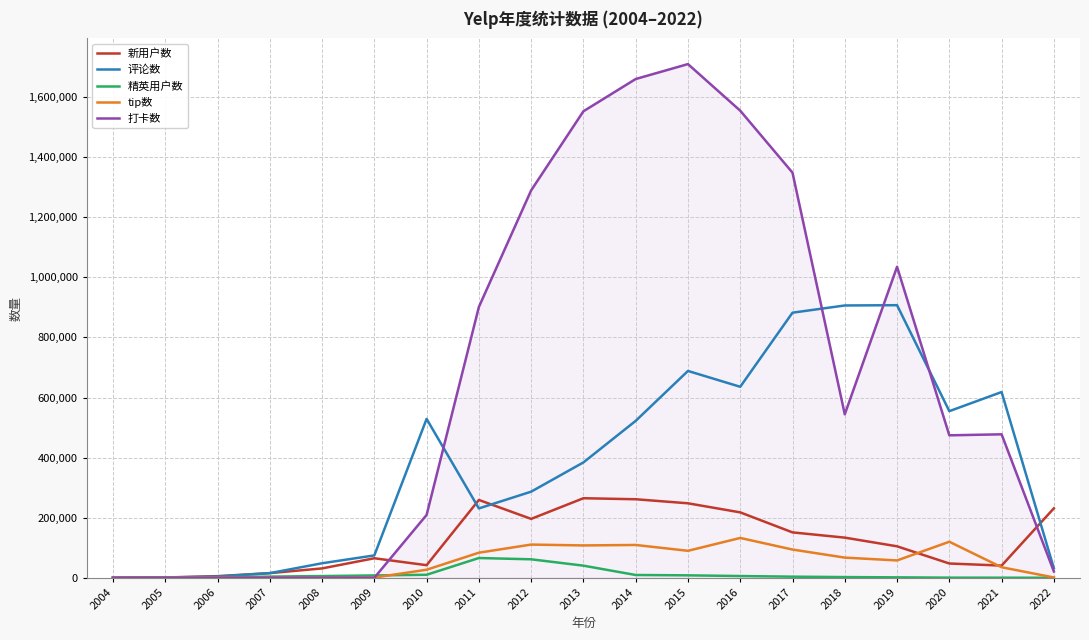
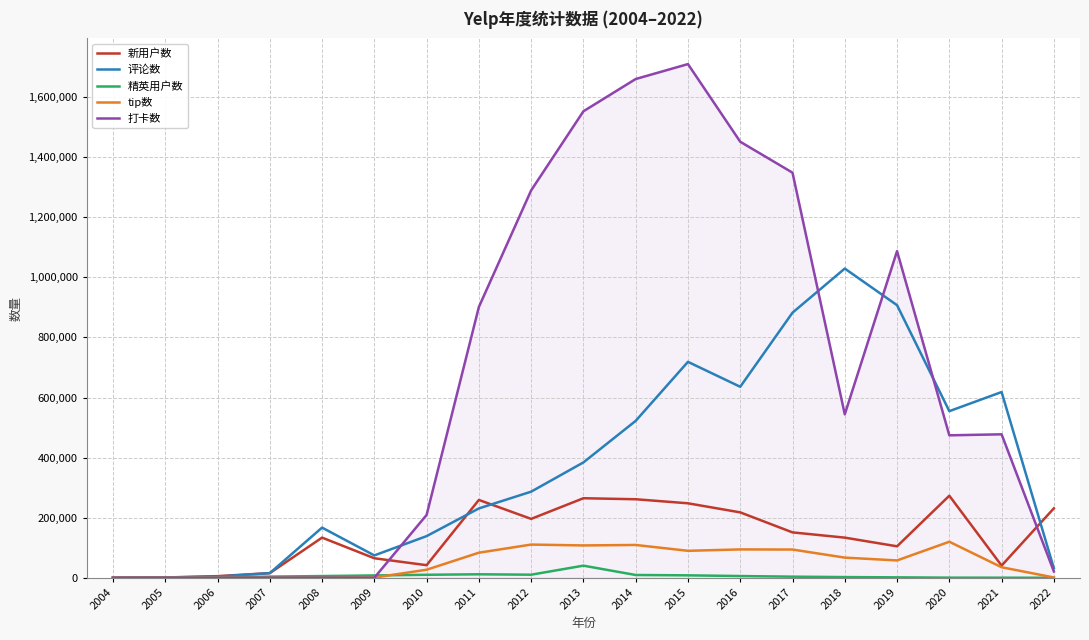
新用户数, 2008: 30,000 -> 130,000
评论数, 2008: 50,000 -> 170,000
评论数, 2010: 530,000 -> 140,000
精英用户数, 2011: 70,000 -> 10,000
精英用户数, 2012: 60,000 -> 10,000
评论数, 2015: 690,000 -> 720,000
tip数, 2016: 130,000 -> 90,000
打卡数, 2016: 1,550,000 -> 1,450,000
评论数, 2018: 910,000 -> 1,030,000
打卡数, 2019: 1,040,000 -> 1,090,000
新用户数, 2020: 50,000 -> 270,000
